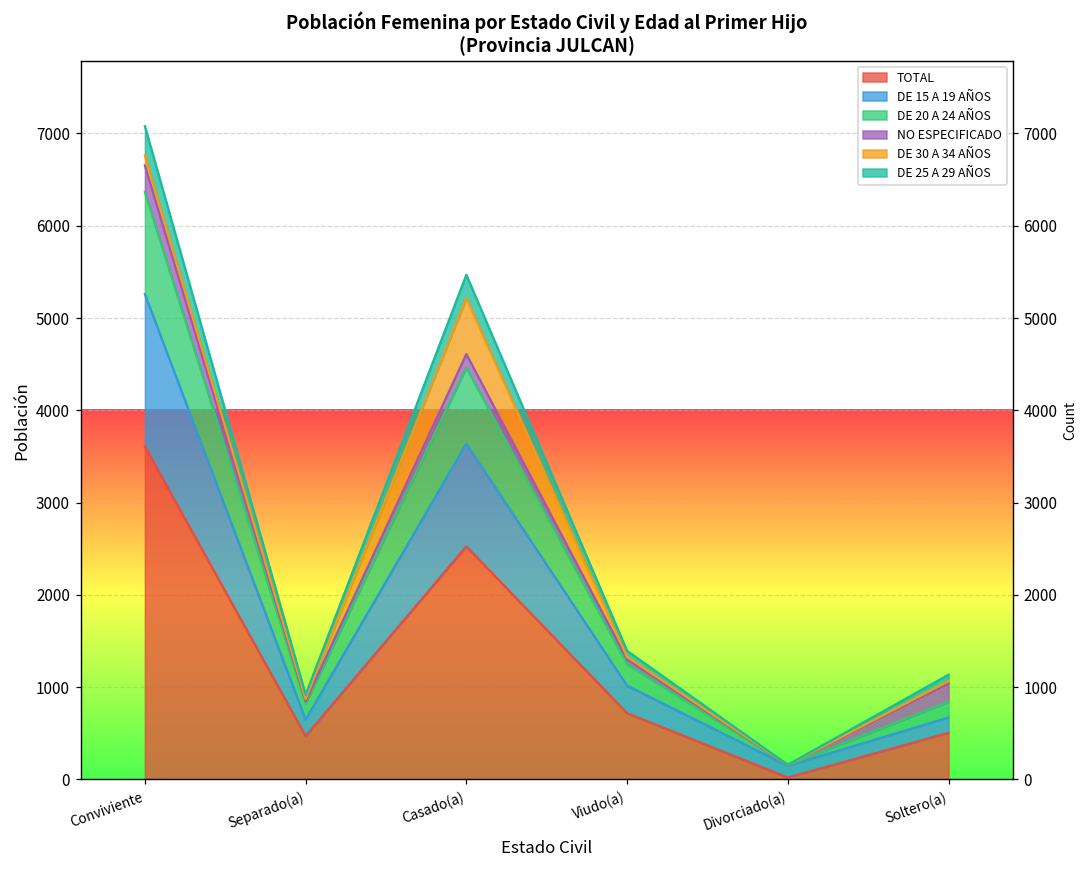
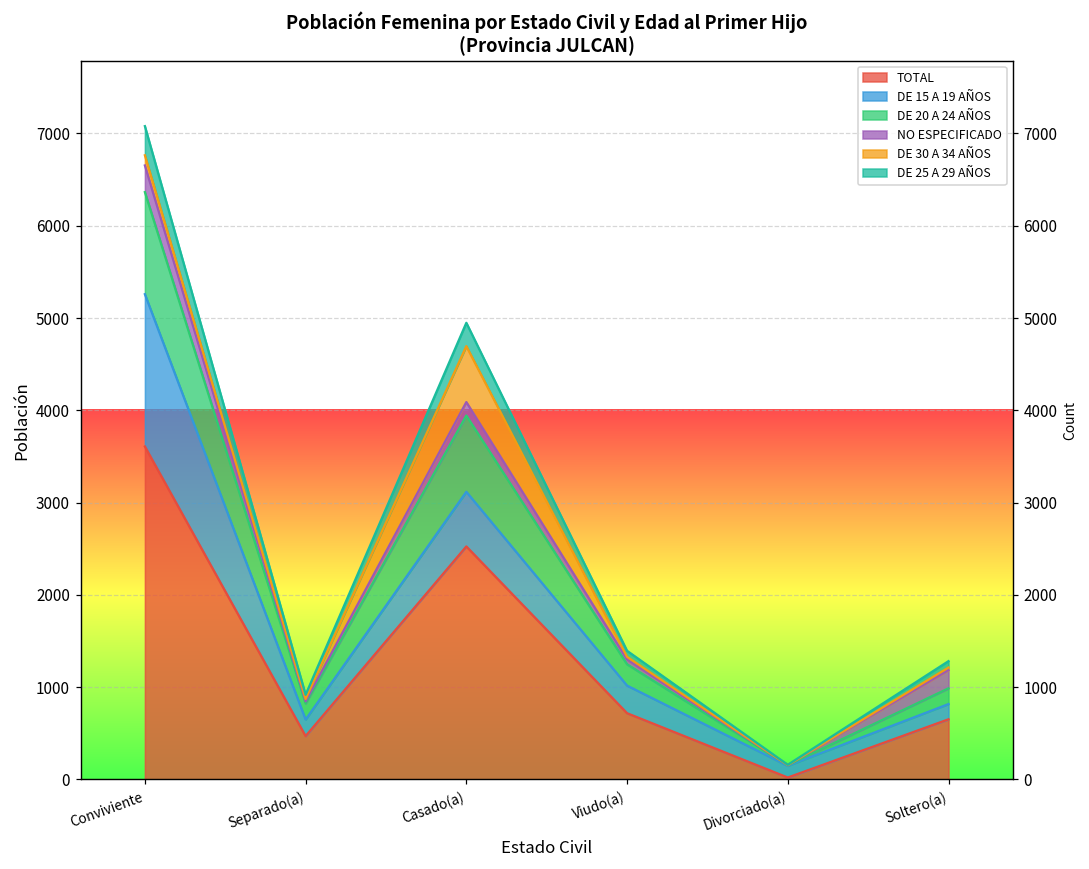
DE 15 A 19 AÑOS, Casado(a): 1100 -> 600
TOTAL, Soltero(a): 500 -> 700
